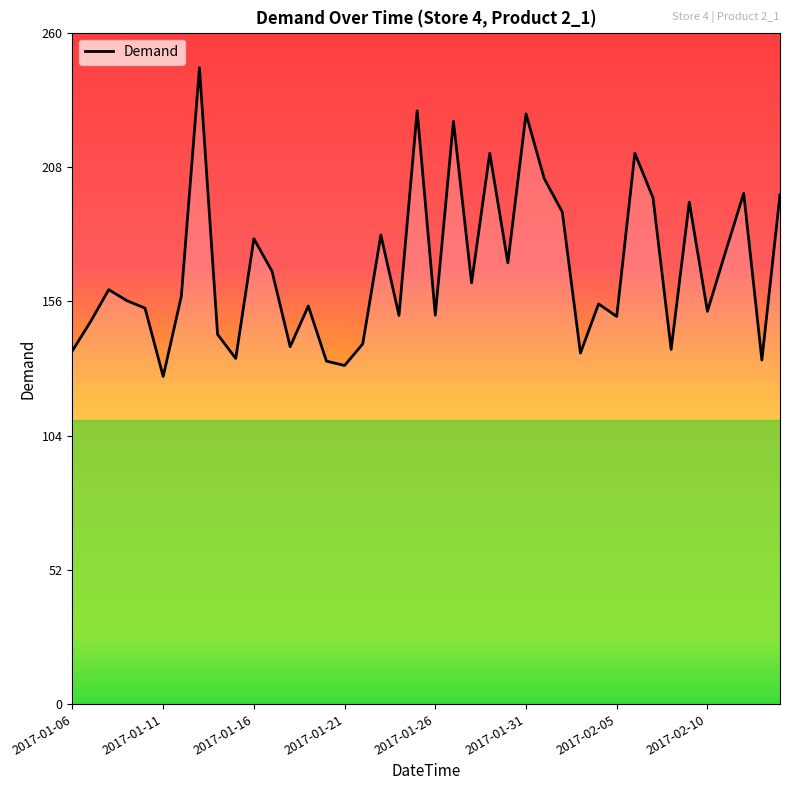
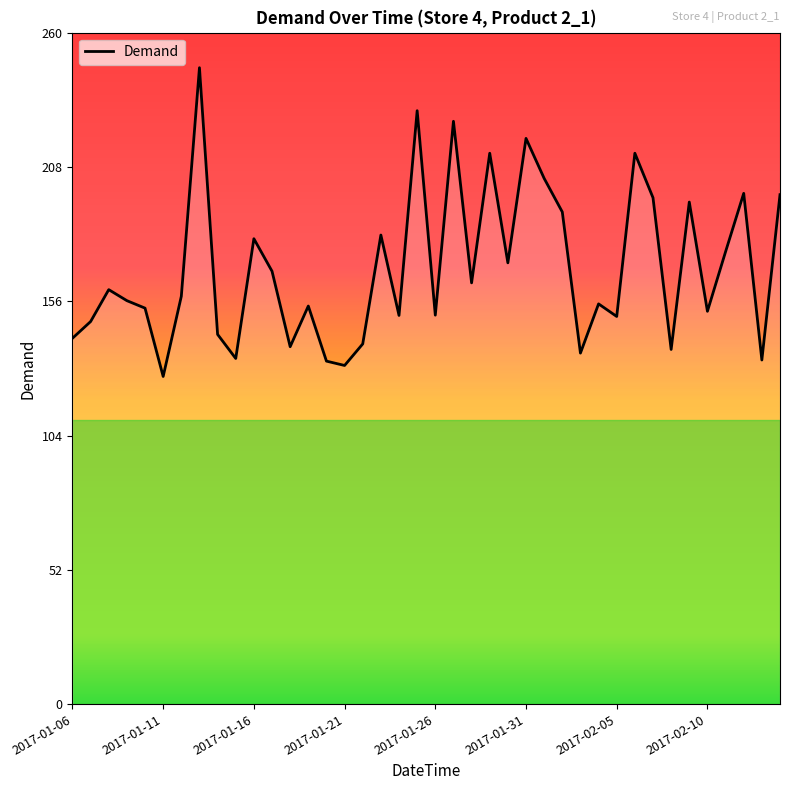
2017-01-06: 137 -> 142
2017-01-31: 229 -> 219
